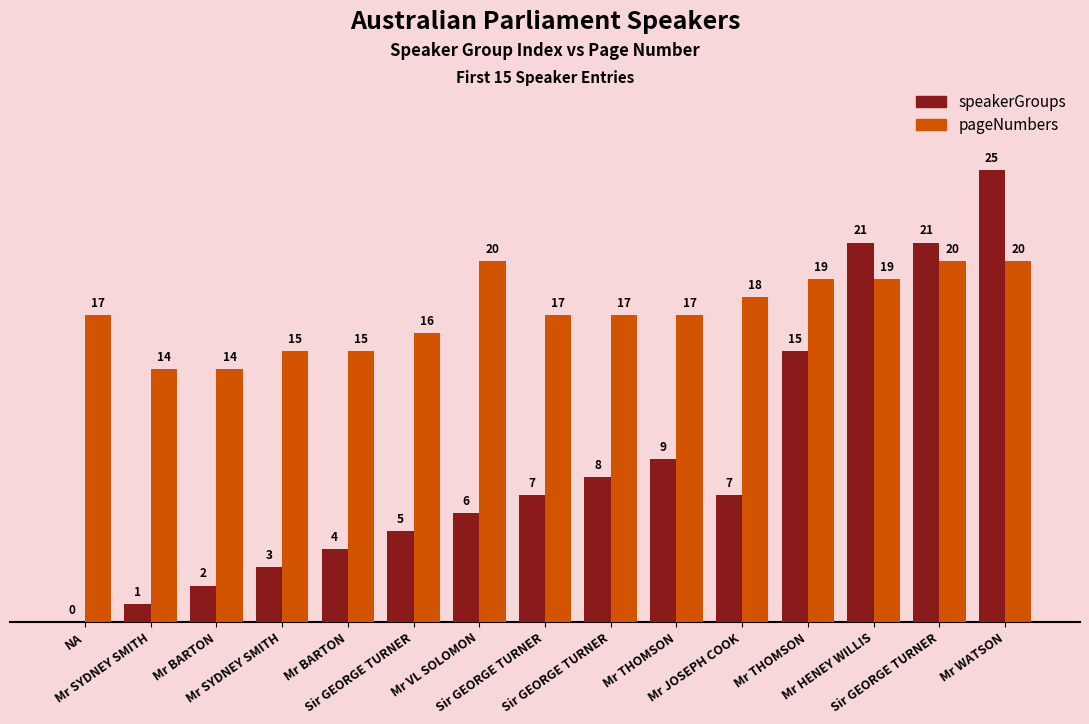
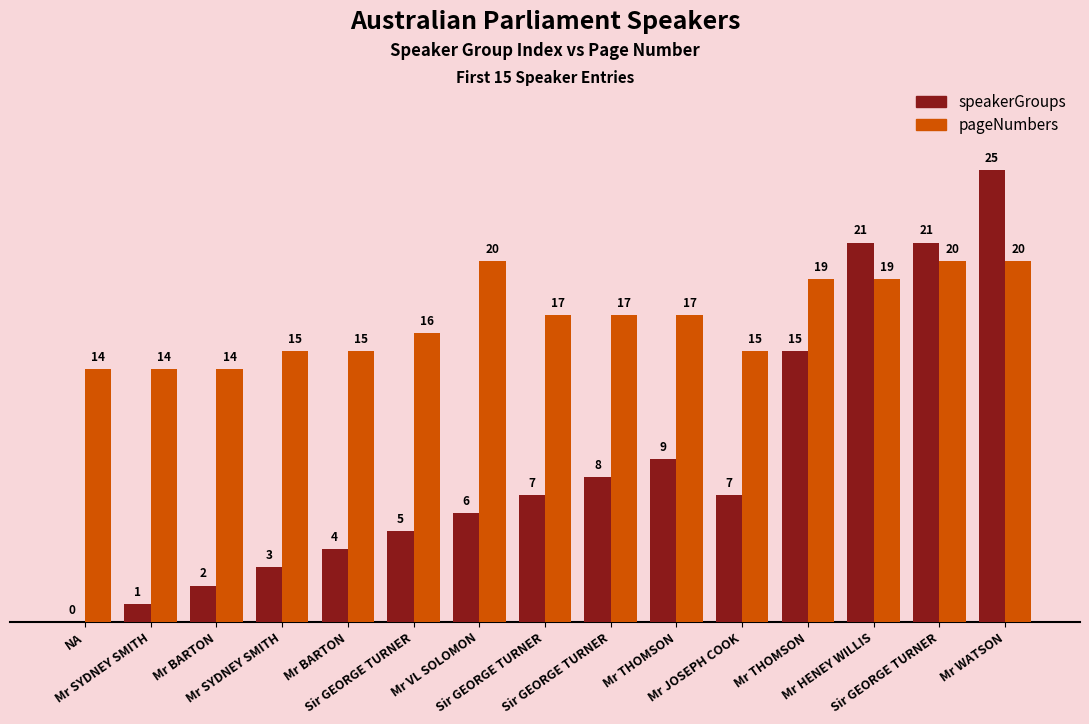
pageNumbers, NA: 17 -> 14
pageNumbers, Mr JOSEPH COOK: 18 -> 15
